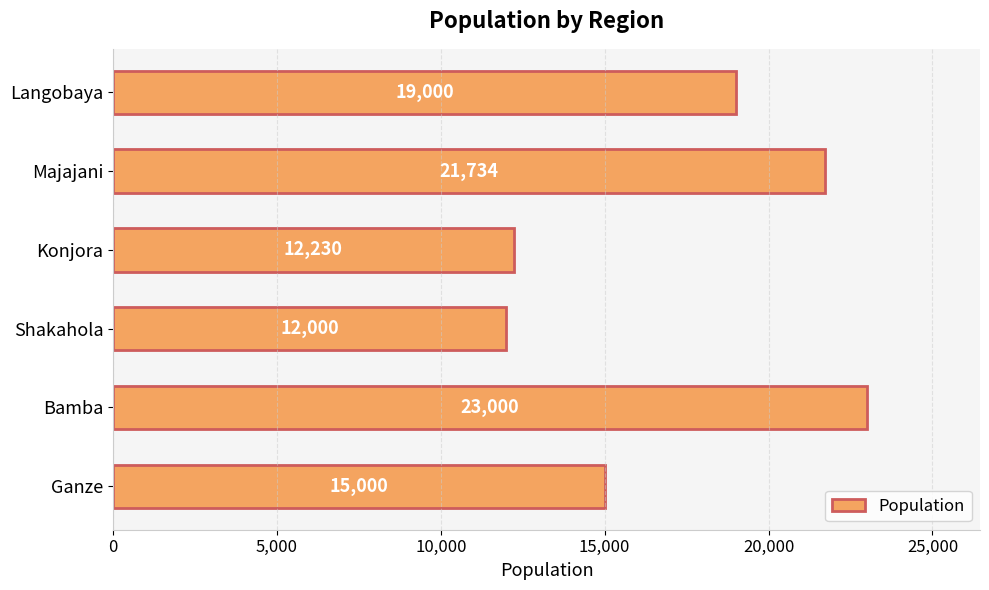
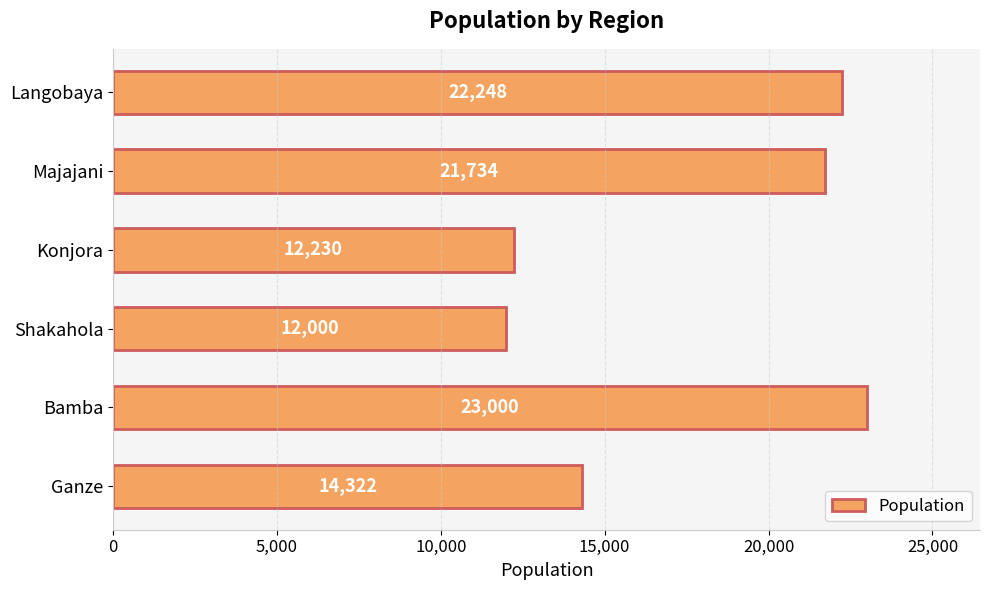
Langobaya: 19,000 -> 22,248
Ganze: 15,000 -> 14,322
